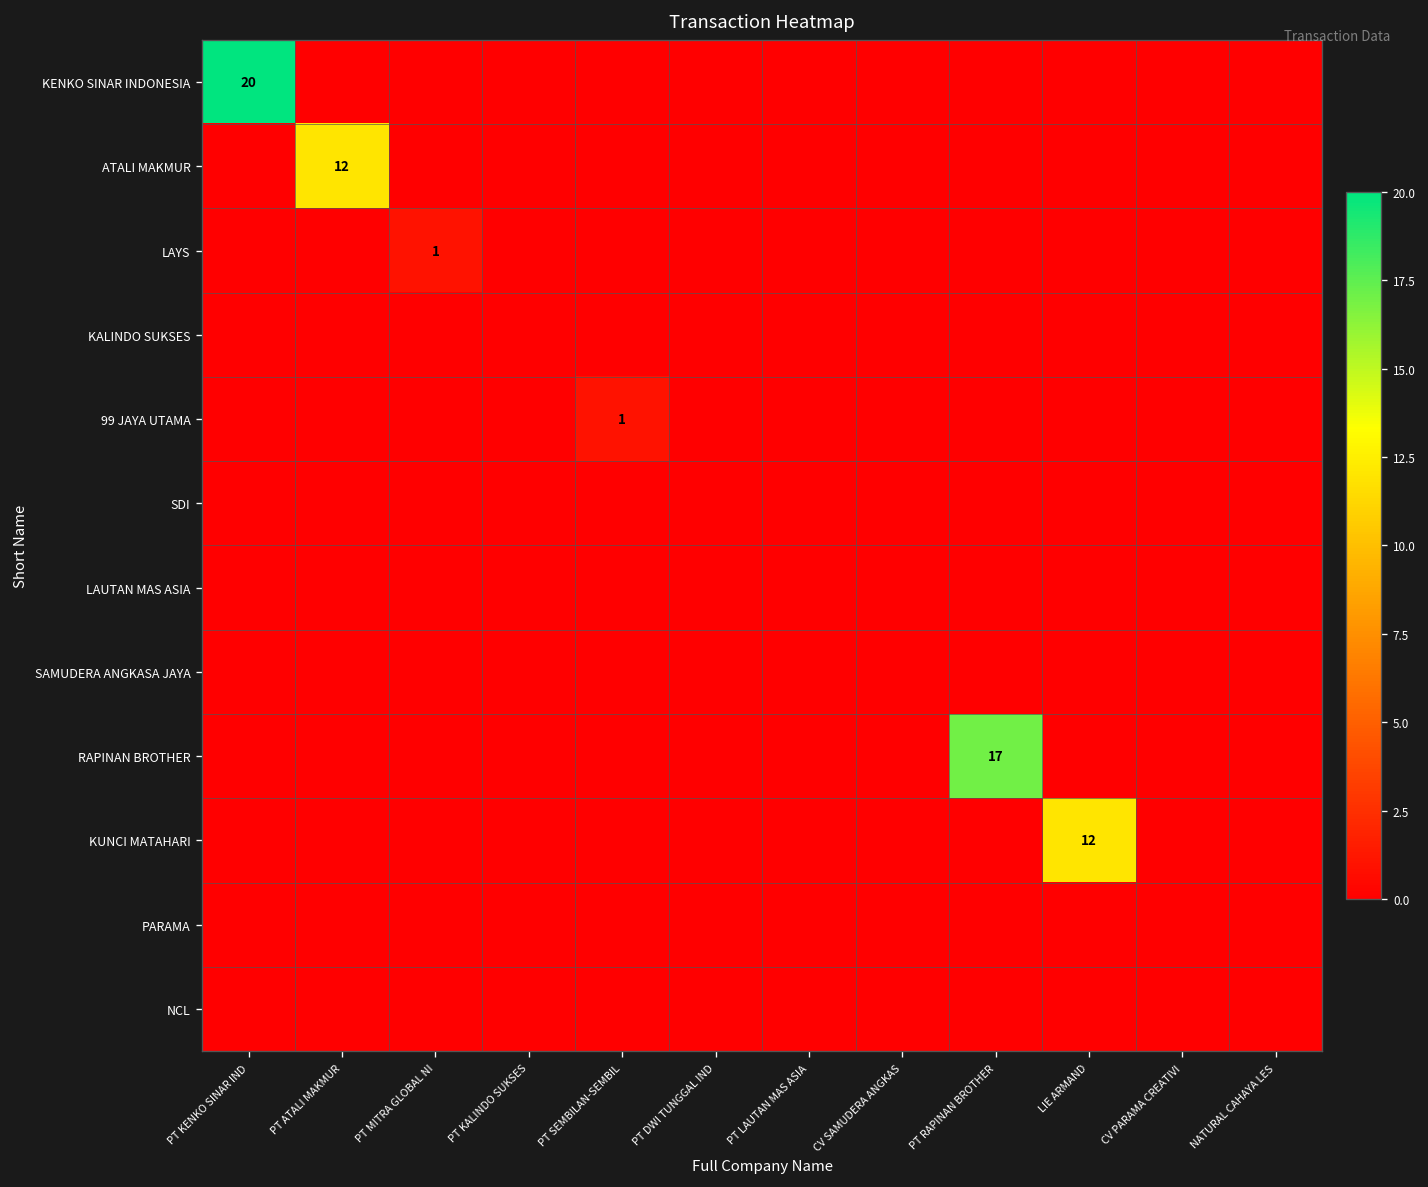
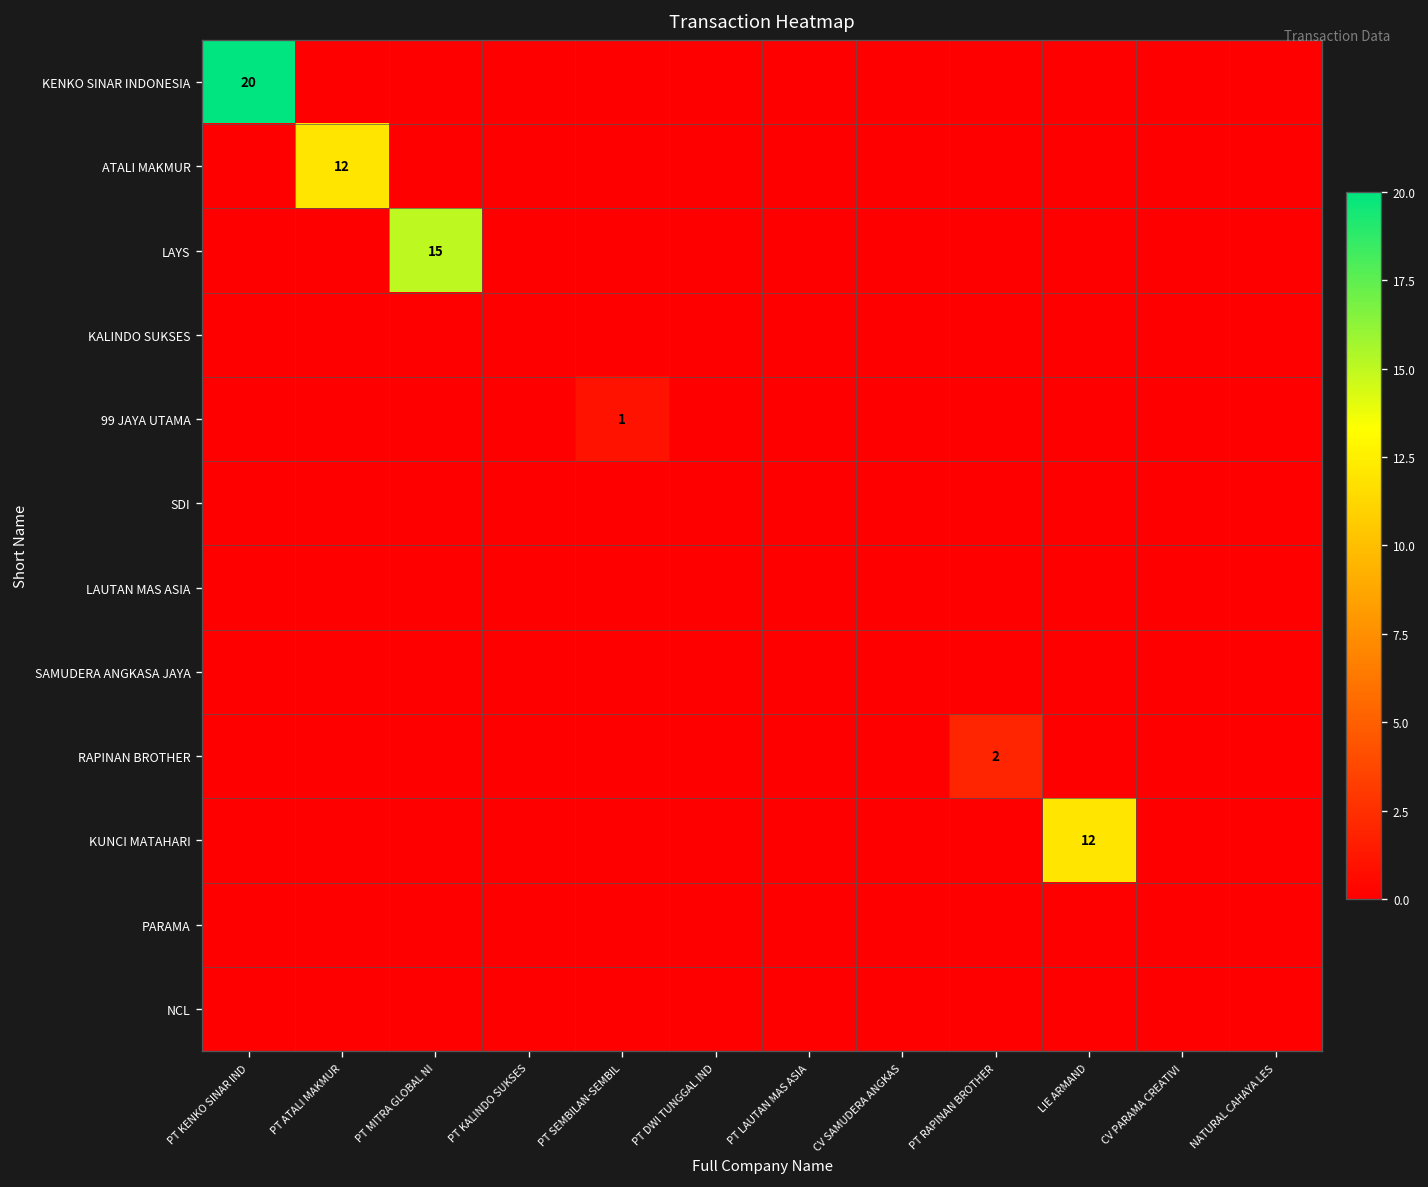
LAYS, PT MITRA GLOBAL NI: 1 -> 15
RAPINAN BROTHER, PT RAPINAN BROTHER: 17 -> 2
